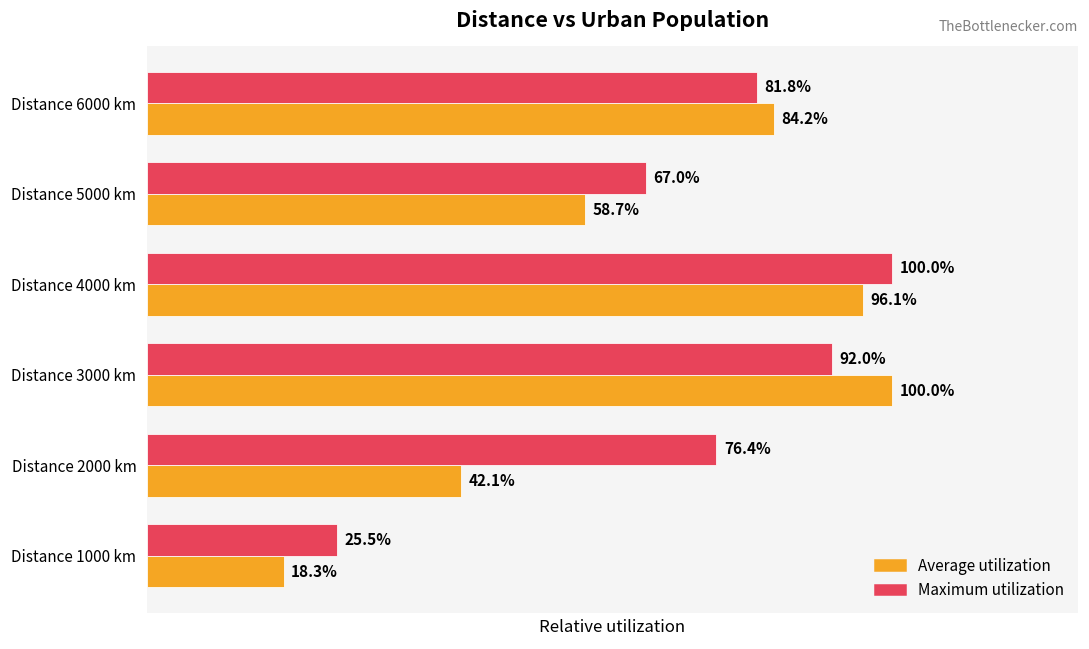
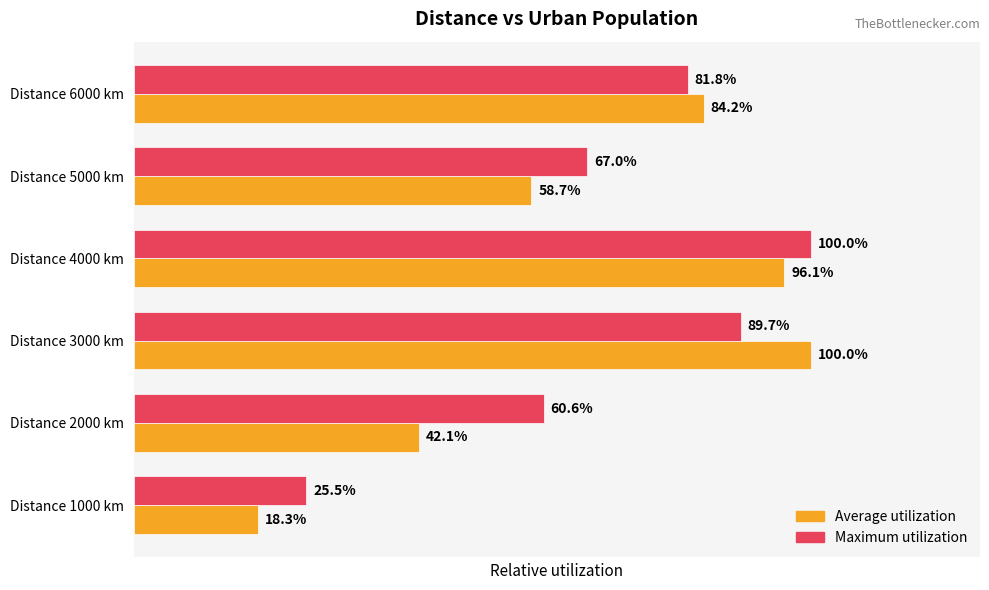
Maximum utilization, Distance 3000 km: 92.0% -> 89.7%
Maximum utilization, Distance 2000 km: 76.4% -> 60.6%
